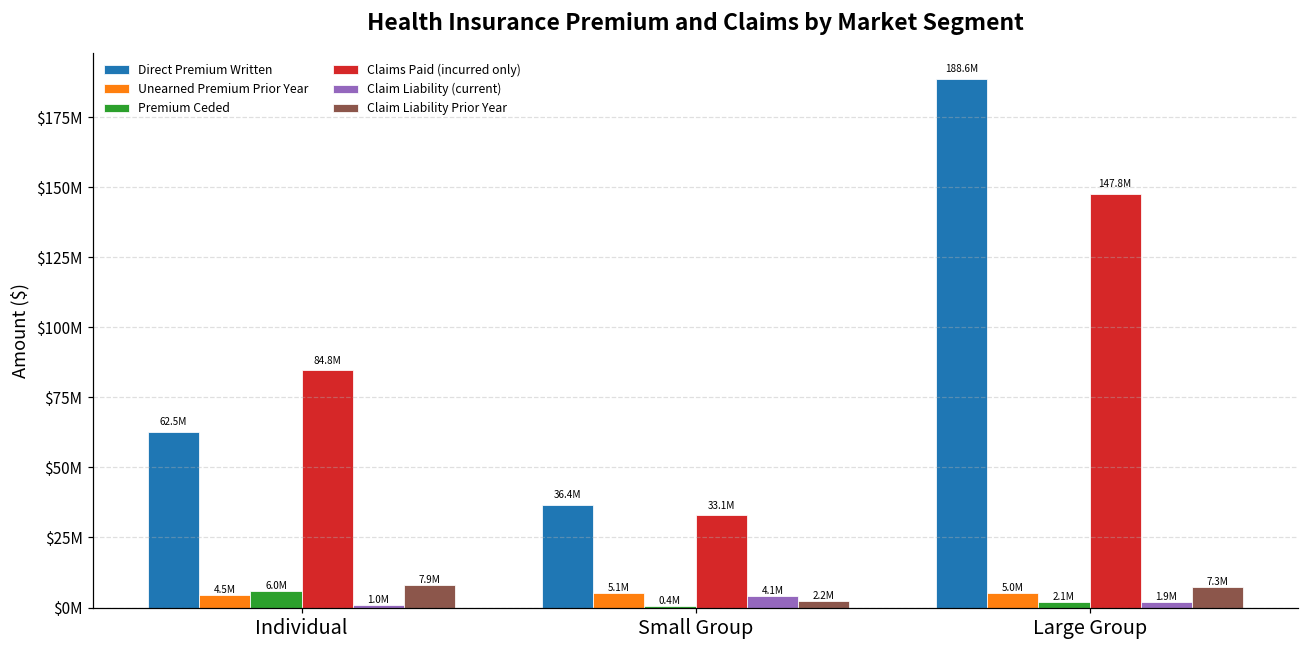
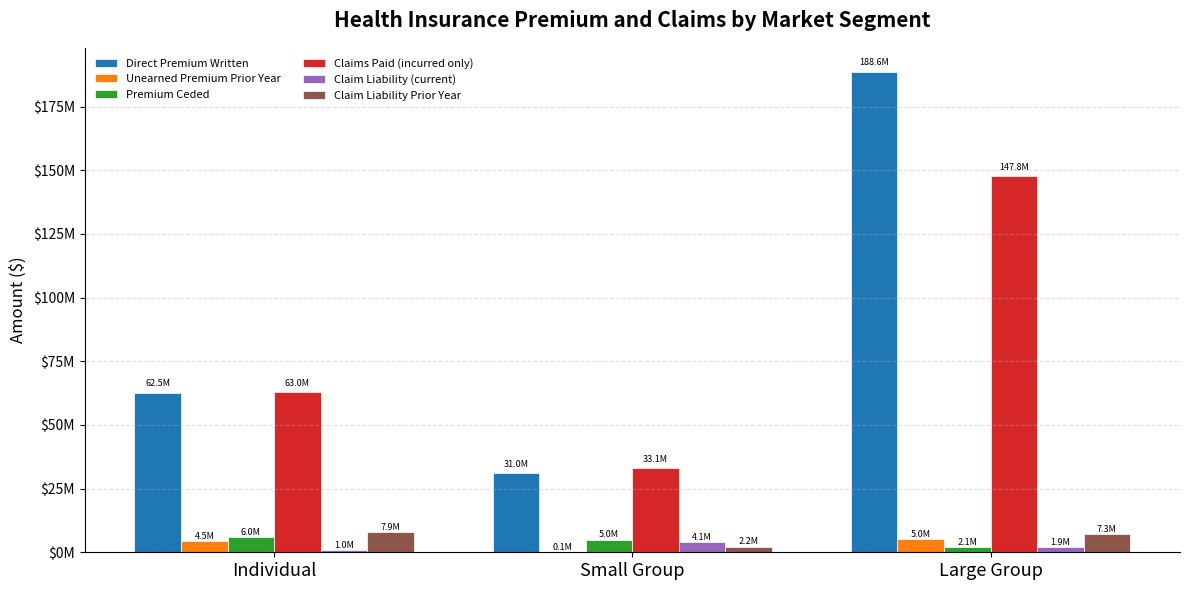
Claims Paid (incurred only), Individual: 84.8M -> 63.0M
Direct Premium Written, Small Group: 36.4M -> 31.0M
Unearned Premium Prior Year, Small Group: 5.1M -> 0.1M
Premium Ceded, Small Group: 0.4M -> 5.0M
